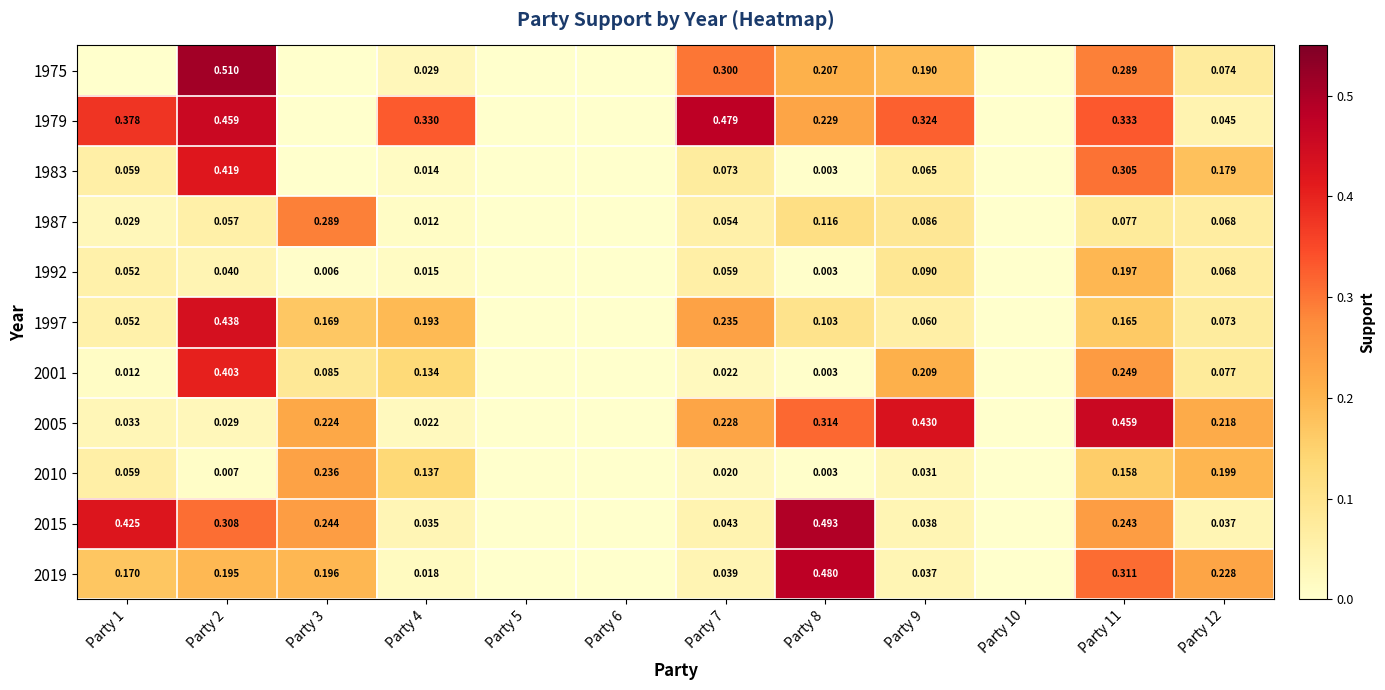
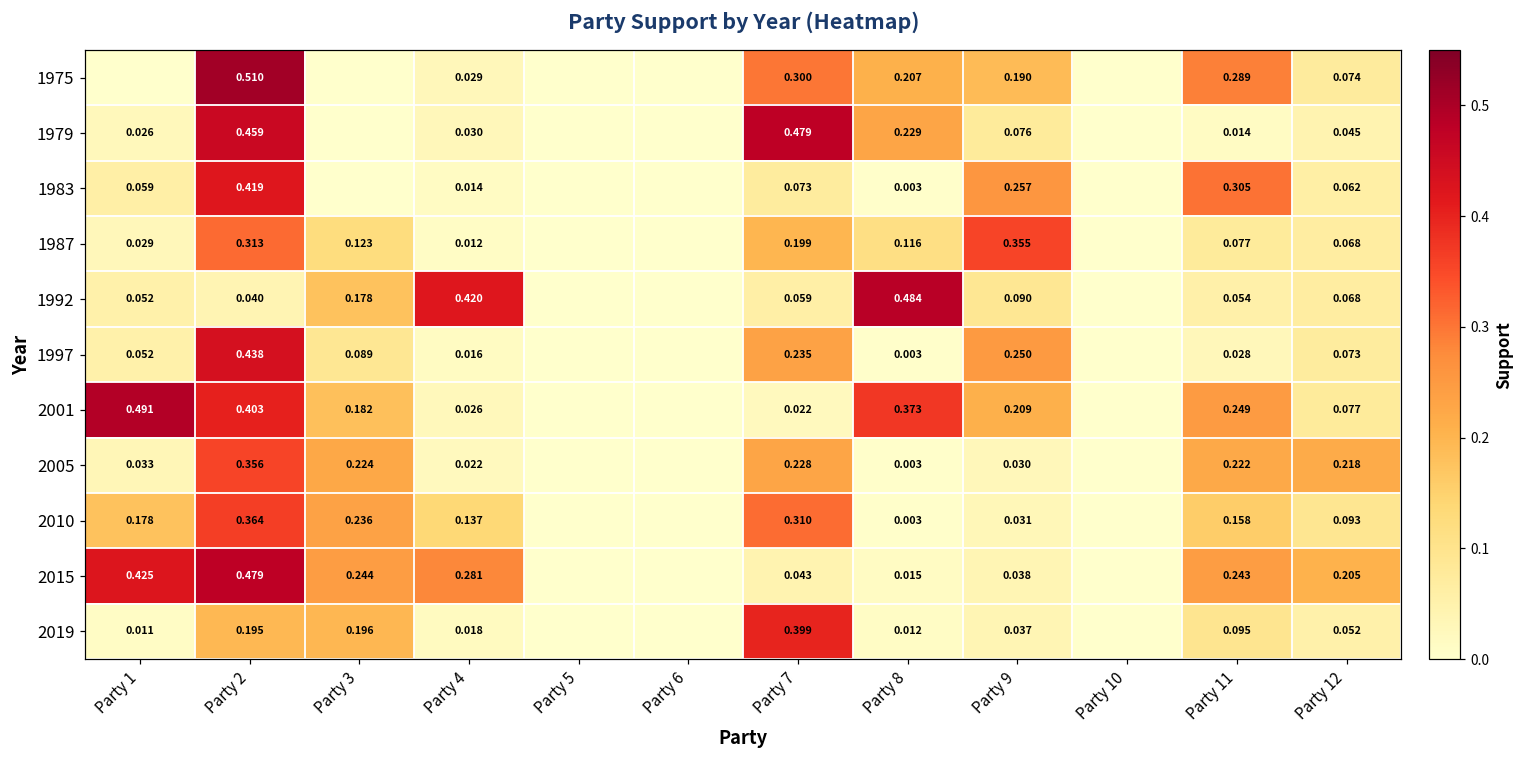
1979, Party 1: 0.378 -> 0.026
1979, Party 4: 0.330 -> 0.030
1979, Party 9: 0.324 -> 0.076
1979, Party 11: 0.333 -> 0.014
1983, Party 9: 0.065 -> 0.257
1983, Party 12: 0.179 -> 0.062
1987, Party 2: 0.057 -> 0.313
1987, Party 3: 0.289 -> 0.123
1987, Party 7: 0.054 -> 0.199
1987, Party 9: 0.086 -> 0.355
1992, Party 3: 0.006 -> 0.178
1992, Party 4: 0.015 -> 0.420
1992, Party 8: 0.003 -> 0.484
1992, Party 11: 0.197 -> 0.054
1997, Party 3: 0.169 -> 0.089
1997, Party 4: 0.193 -> 0.016
1997, Party 8: 0.103 -> 0.003
1997, Party 9: 0.060 -> 0.250
1997, Party 11: 0.165 -> 0.028
2001, Party 1: 0.012 -> 0.491
2001, Party 3: 0.085 -> 0.182
2001, Party 4: 0.134 -> 0.026
2001, Party 8: 0.003 -> 0.373
2005, Party 2: 0.029 -> 0.356
2005, Party 8: 0.314 -> 0.003
2005, Party 9: 0.430 -> 0.030
2005, Party 11: 0.459 -> 0.222
2010, Party 1: 0.059 -> 0.178
2010, Party 2: 0.007 -> 0.364
2010, Party 7: 0.020 -> 0.310
2010, Party 12: 0.199 -> 0.093
2015, Party 2: 0.308 -> 0.479
2015, Party 4: 0.035 -> 0.281
2015, Party 8: 0.493 -> 0.015
2015, Party 12: 0.037 -> 0.205
2019, Party 1: 0.170 -> 0.011
2019, Party 7: 0.039 -> 0.399
2019, Party 8: 0.480 -> 0.012
2019, Party 11: 0.311 -> 0.095
2019, Party 12: 0.228 -> 0.052
